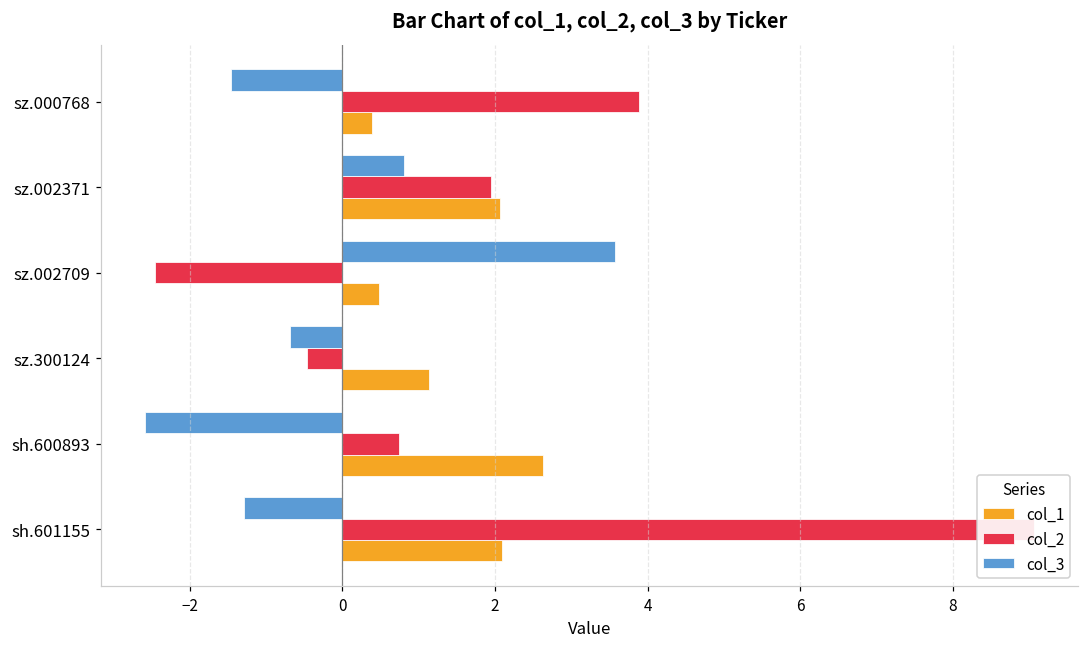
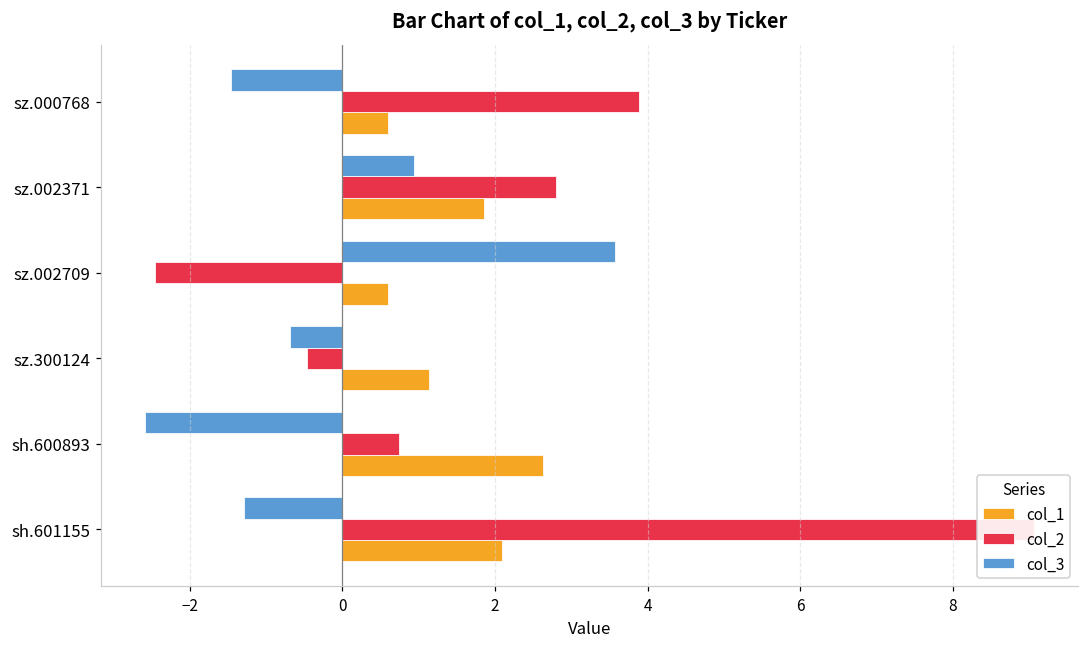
col_1, sz.000768: 0.4 -> 0.6
col_3, sz.002371: 0.8 -> 0.9
col_2, sz.002371: 1.9 -> 2.8
col_1, sz.002371: 2.1 -> 1.9
col_1, sz.002709: 0.5 -> 0.6
